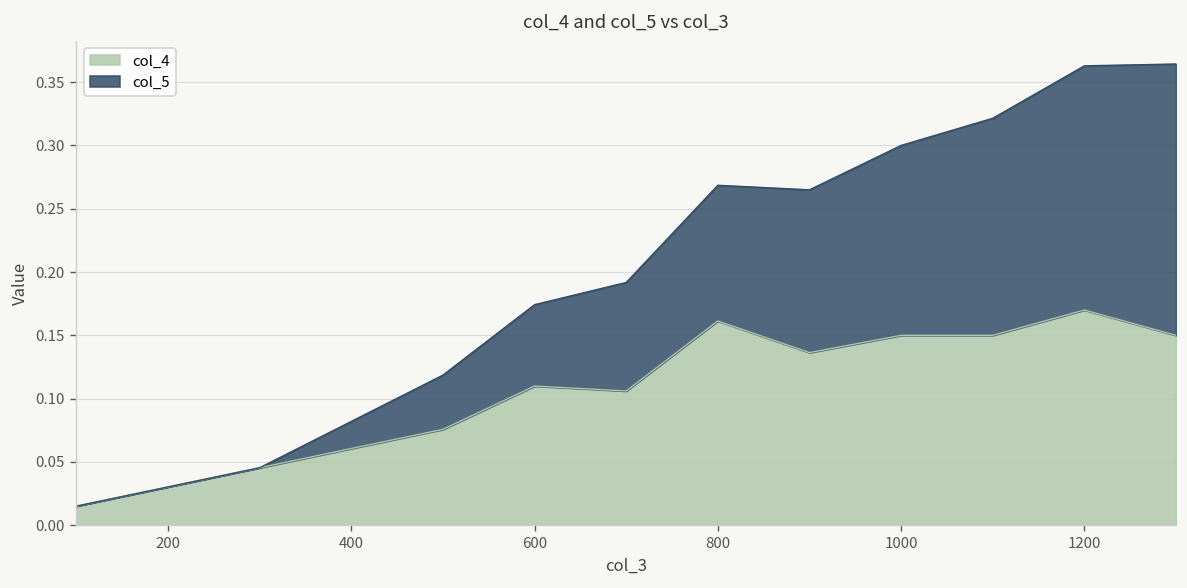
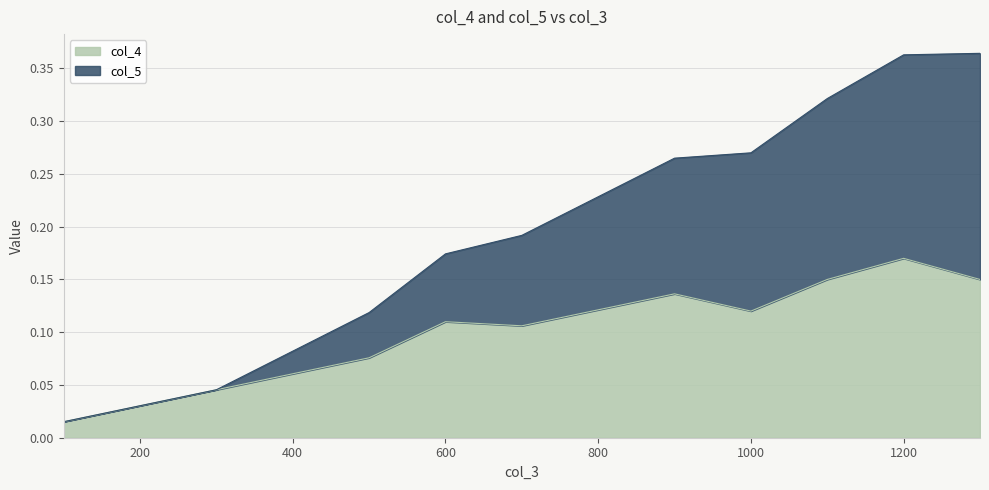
col_4, 800: 0.161 -> 0.121
col_4, 1000: 0.15 -> 0.12
